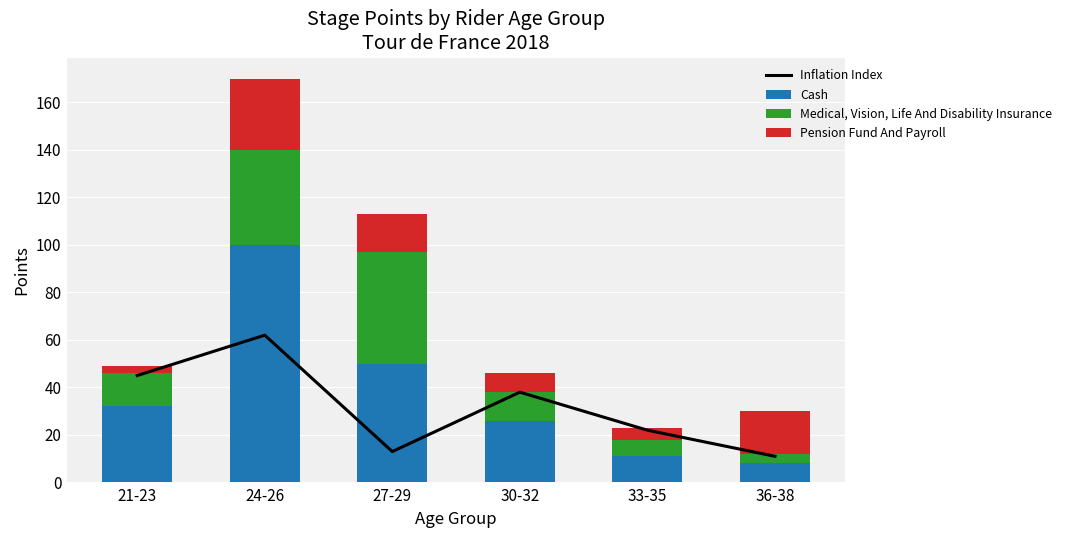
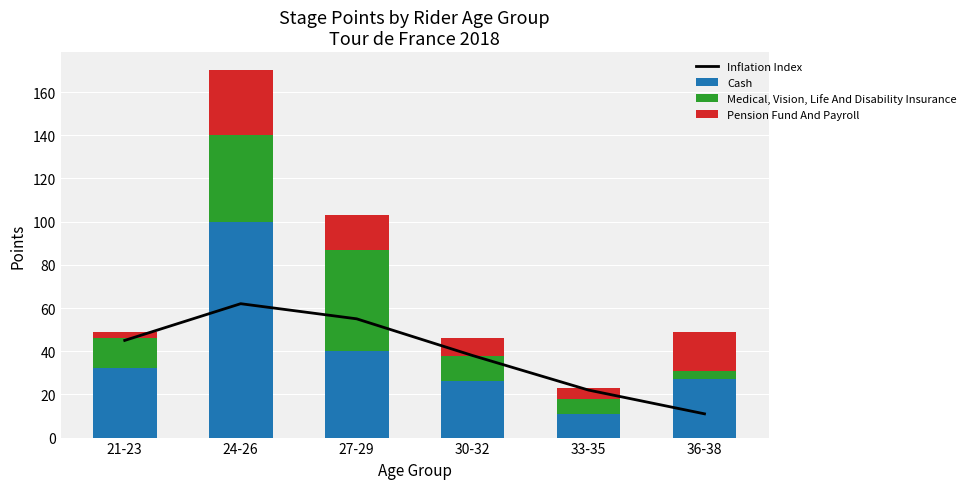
Inflation Index, 27-29: 13 -> 55
Cash, 27-29: 50 -> 40
Cash, 36-38: 8 -> 27
